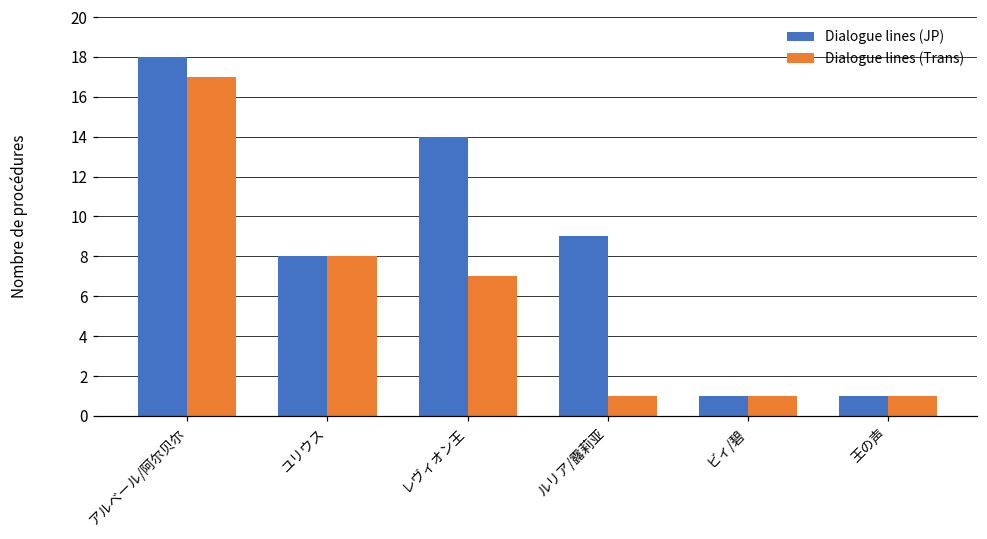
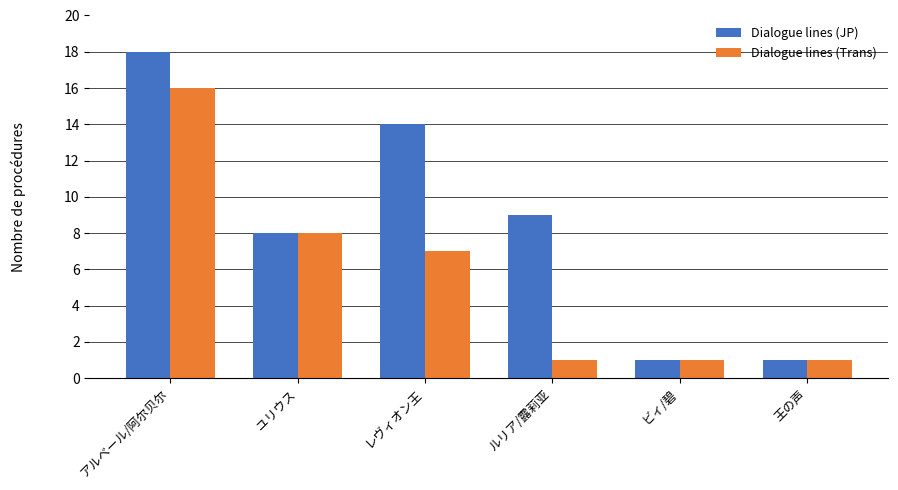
Dialogue lines (Trans), アルベール/阿尔贝尔: 17 -> 16
